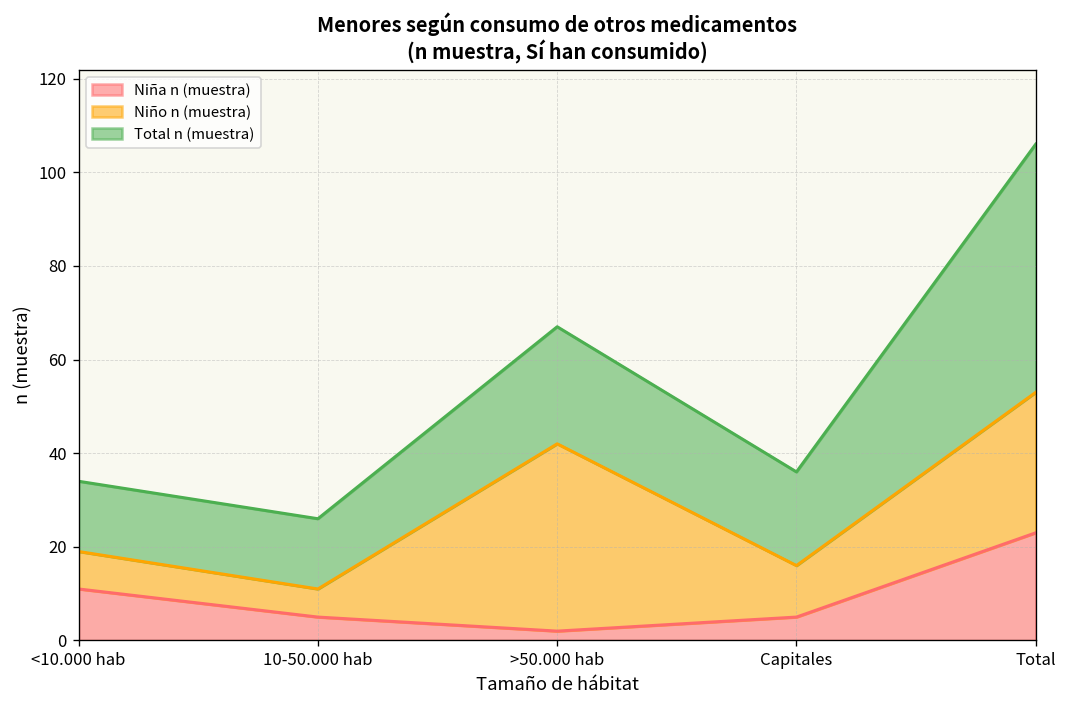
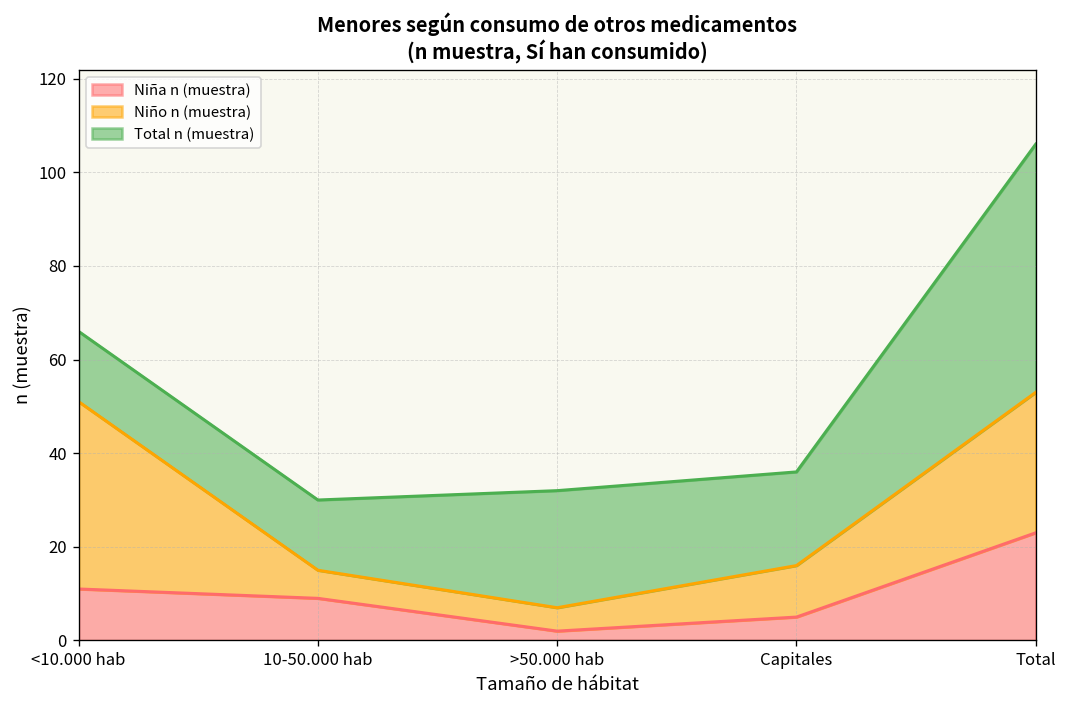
Niño n (muestra), <10.000 hab: 8 -> 40
Niña n (muestra), 10-50.000 hab: 5 -> 9
Niño n (muestra), >50.000 hab: 40 -> 5
